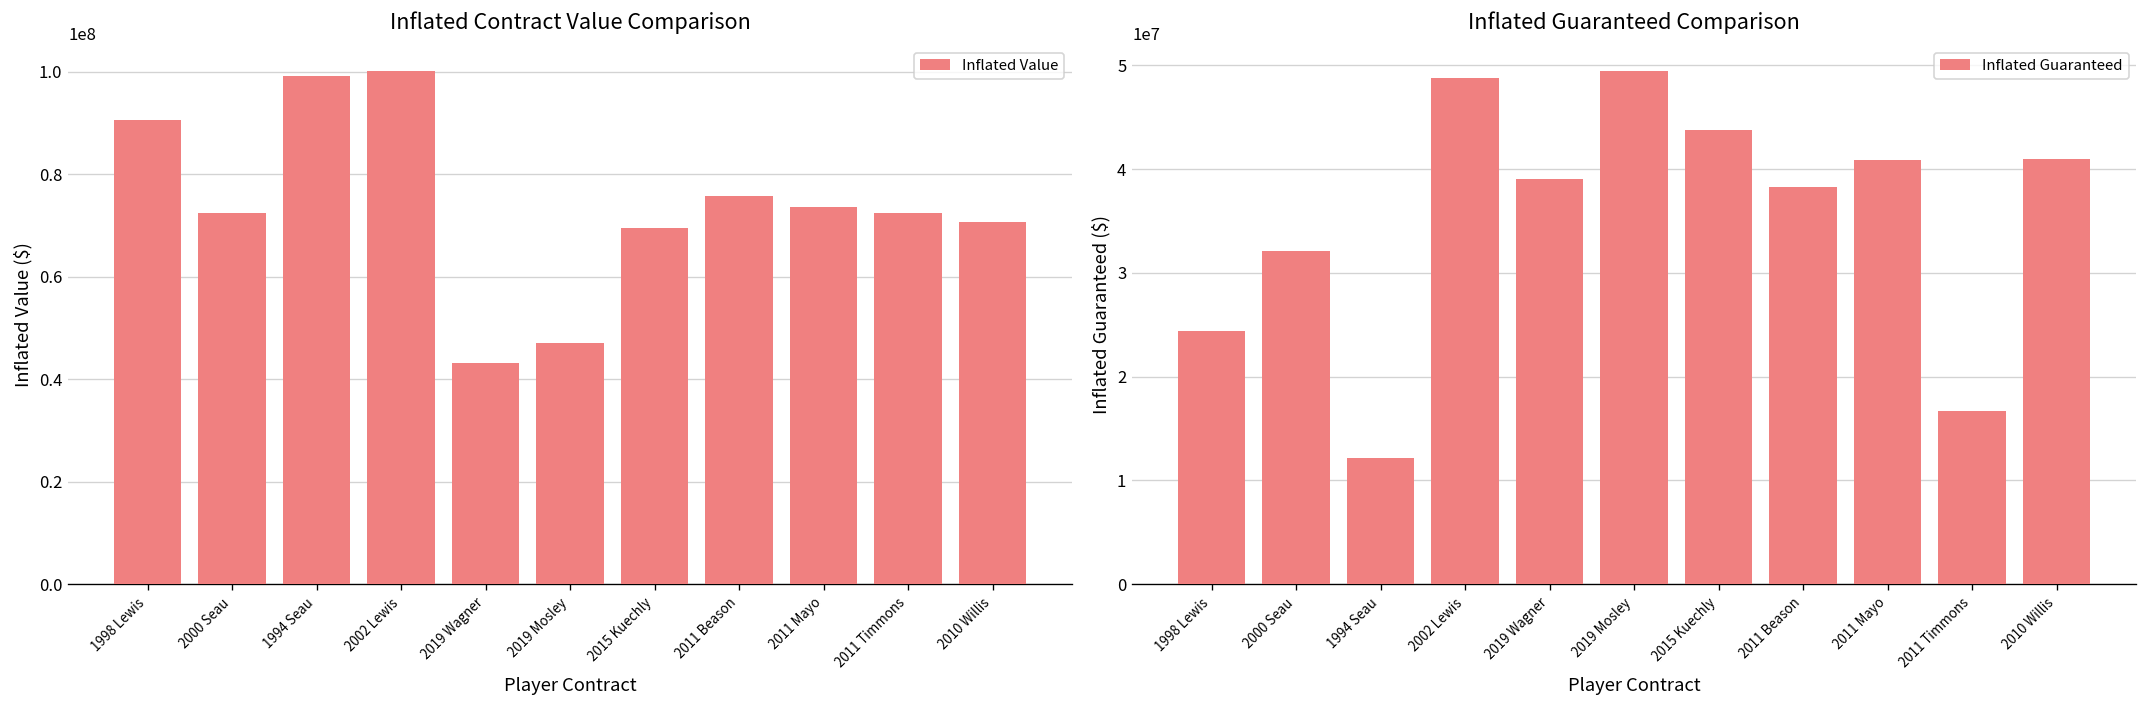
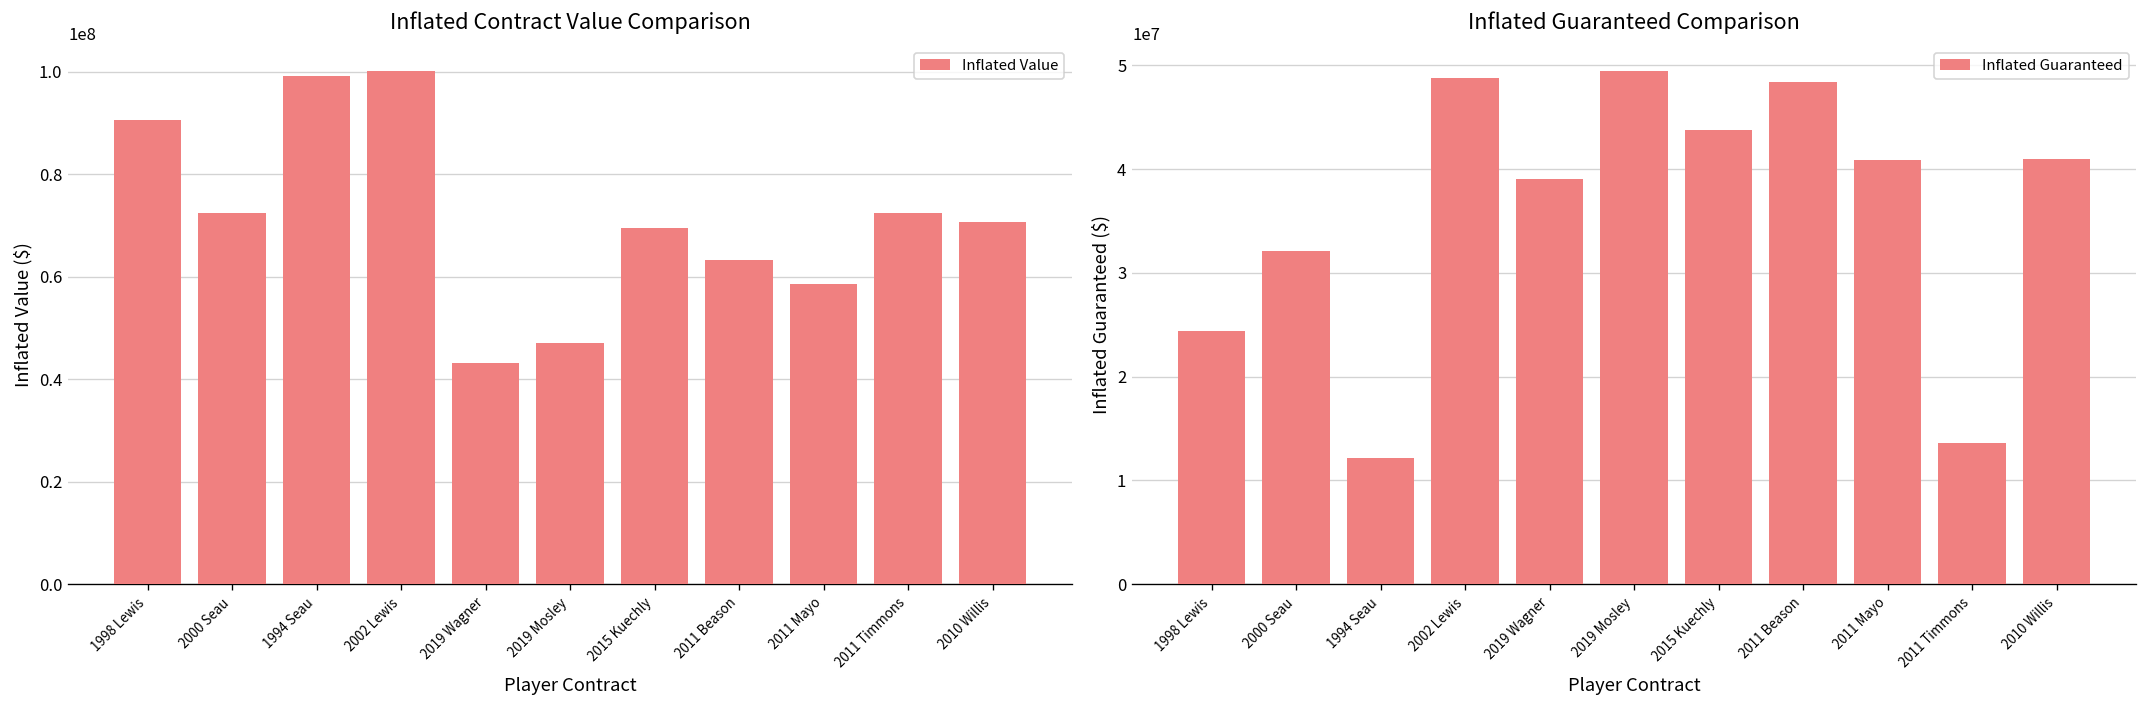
Inflated Contract Value Comparison, 2011 Beason: 76000000 -> 63000000
Inflated Contract Value Comparison, 2011 Mayo: 74000000 -> 59000000
Inflated Guaranteed Comparison, 2011 Beason: 38000000 -> 48000000
Inflated Guaranteed Comparison, 2011 Timmons: 17000000 -> 14000000
